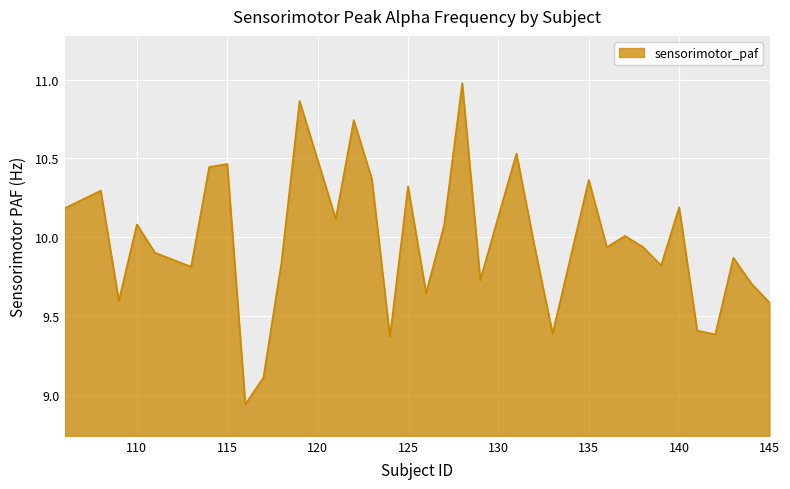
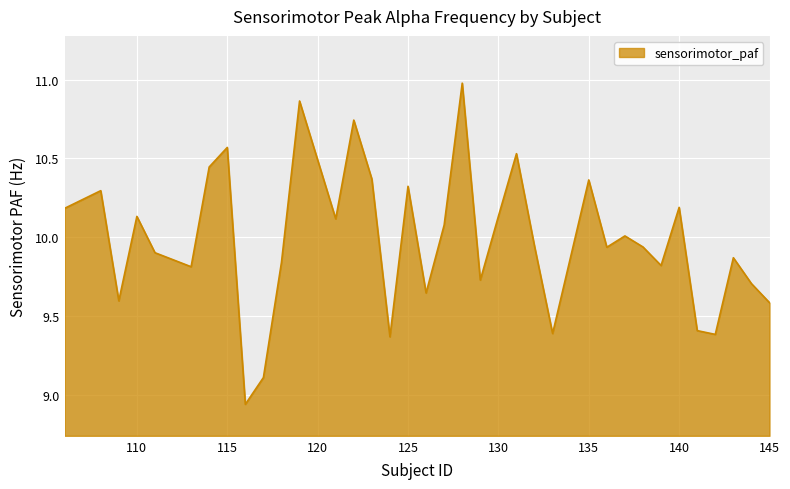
110: 10.08 -> 10.13
115: 10.46 -> 10.57
